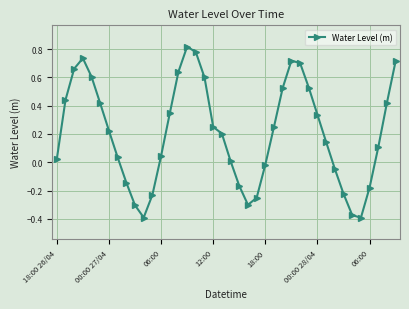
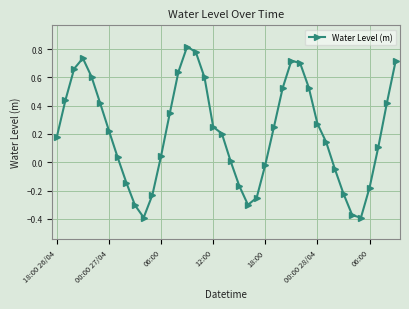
18:00 26/04: 0.02 -> 0.18
00:00 28/04: 0.34 -> 0.27
